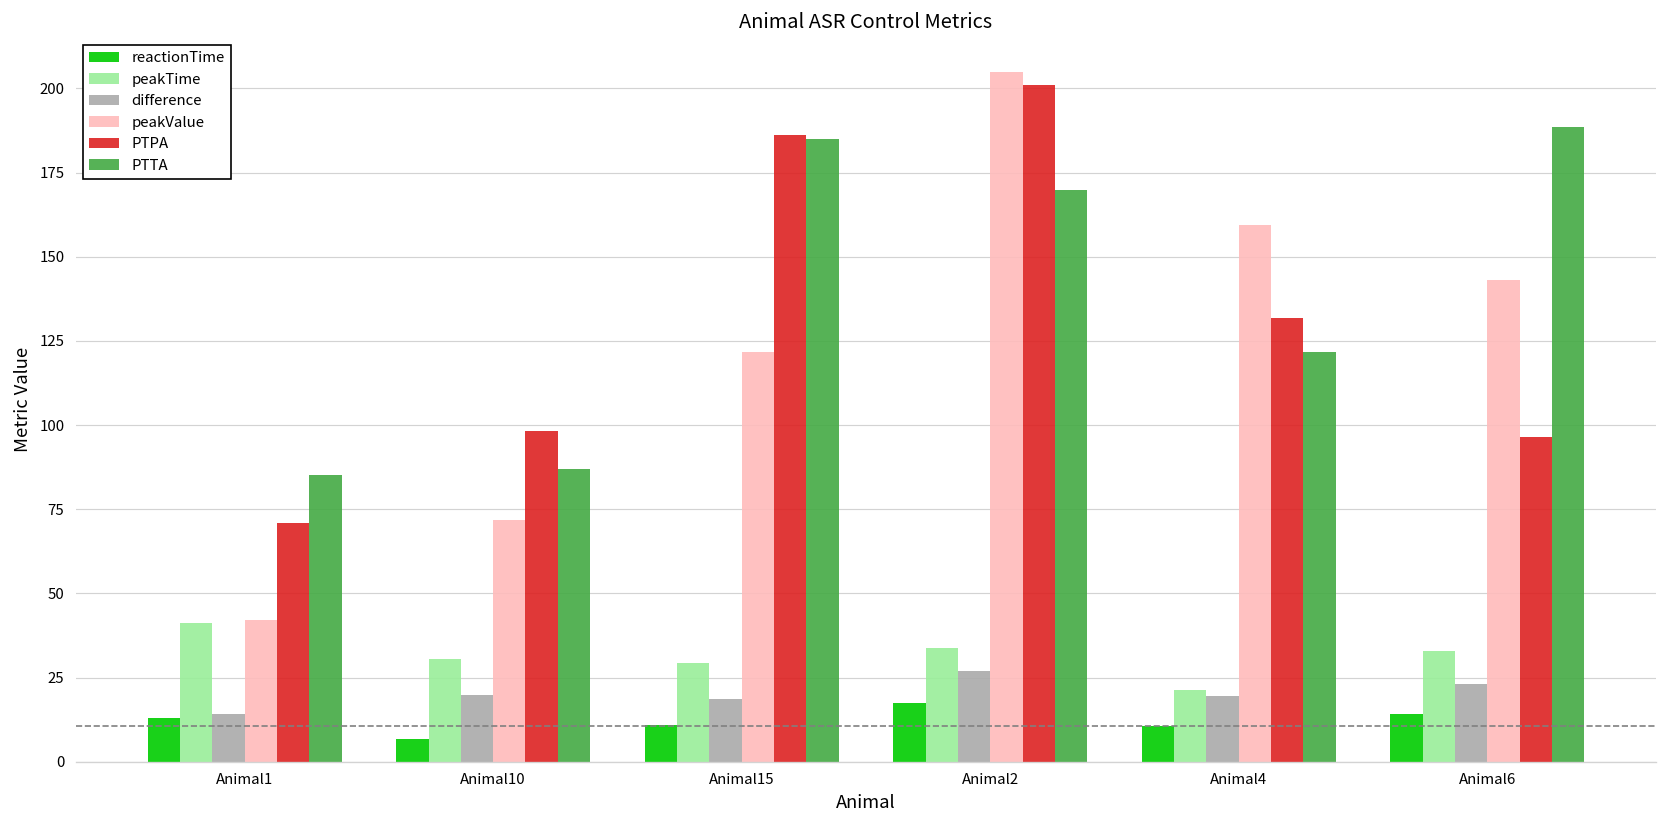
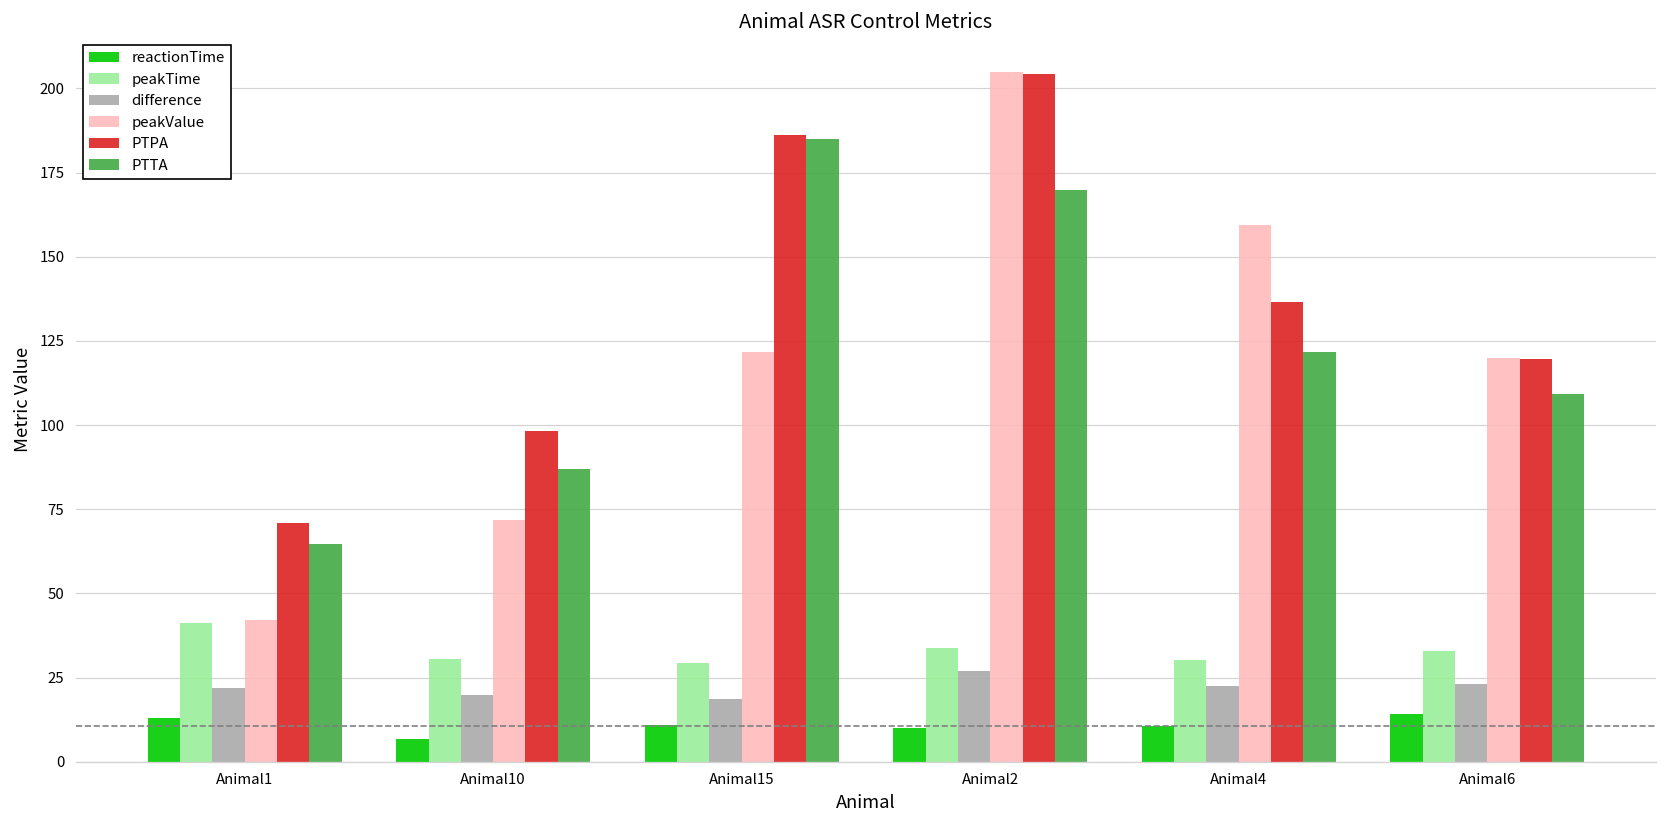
difference, Animal1: 14 -> 22
PTTA, Animal1: 85 -> 65
reactionTime, Animal2: 17 -> 10
PTPA, Animal2: 201 -> 204
peakTime, Animal4: 21 -> 30
difference, Animal4: 19 -> 22
PTPA, Animal4: 132 -> 136
peakValue, Animal6: 143 -> 120
PTPA, Animal6: 97 -> 120
PTTA, Animal6: 188 -> 109
